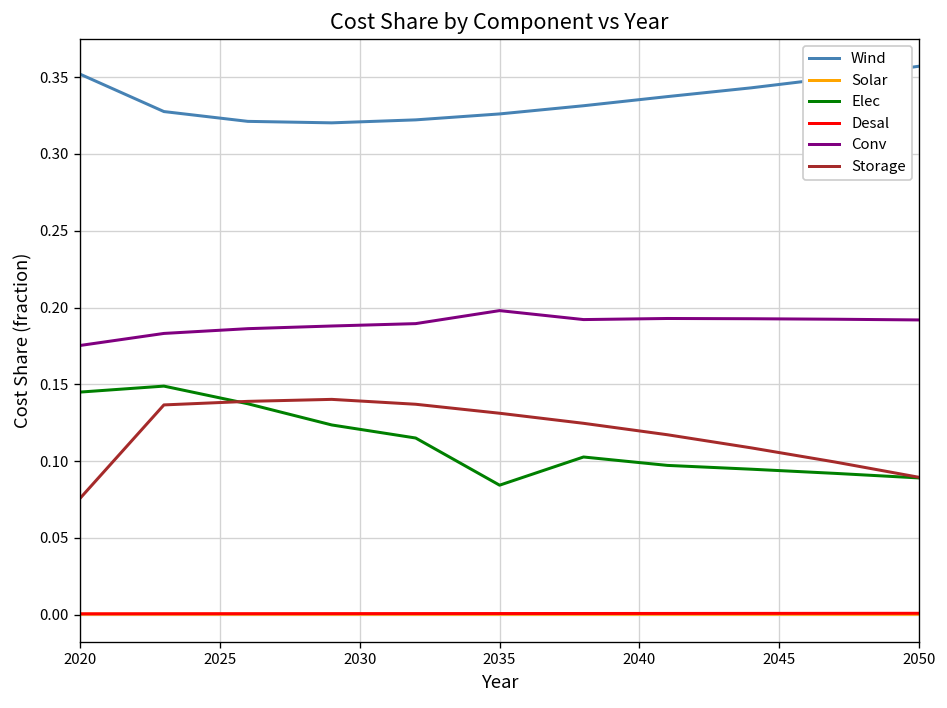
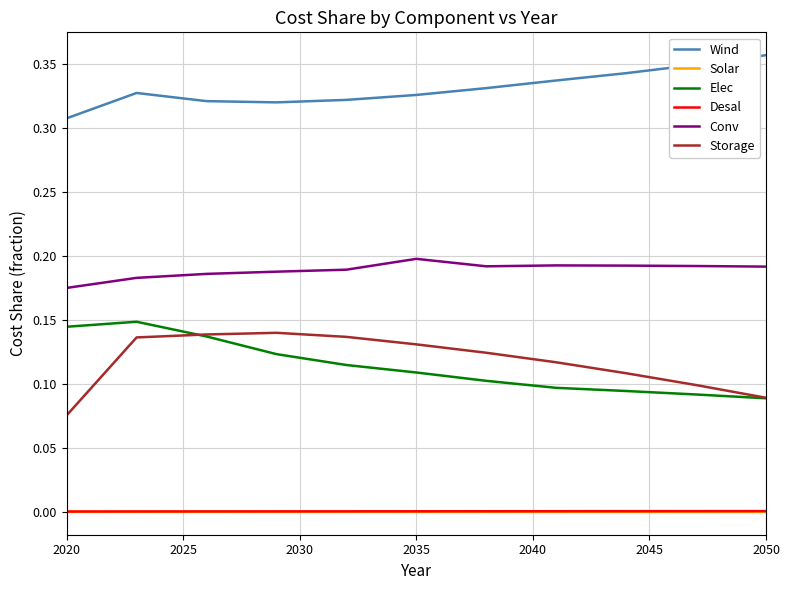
Wind, 2020: 0.352 -> 0.308
Elec, 2035: 0.084 -> 0.109
